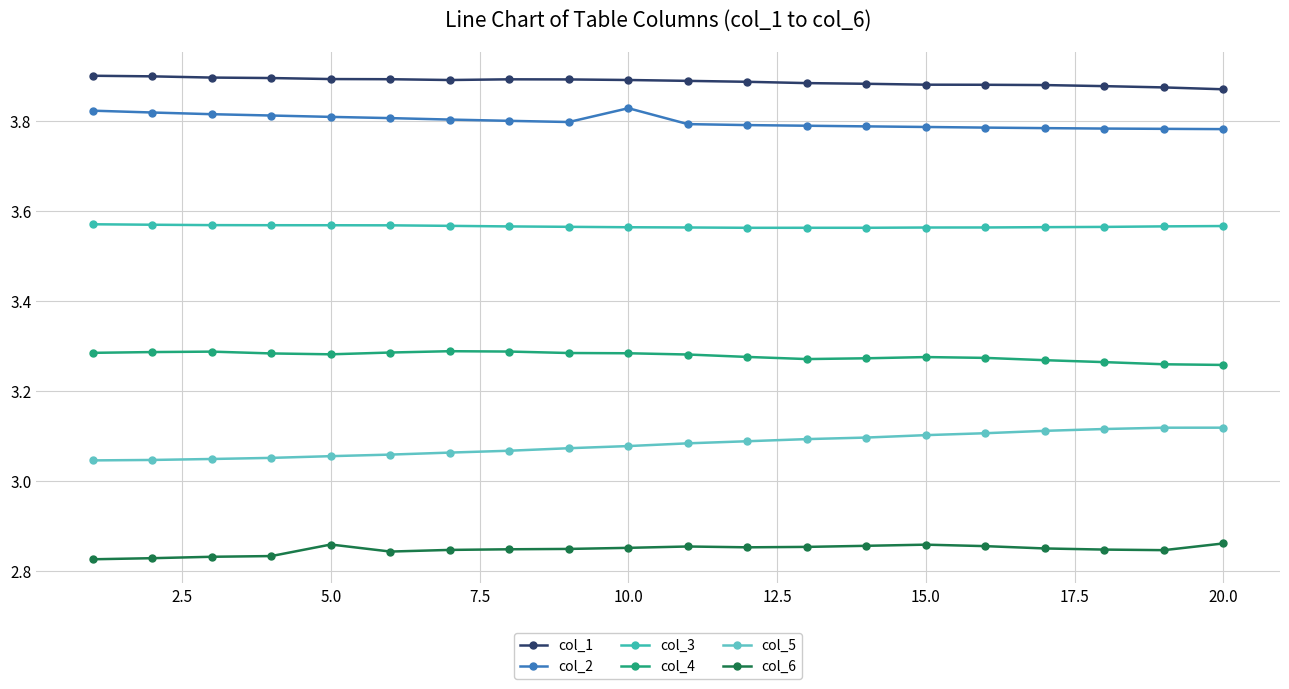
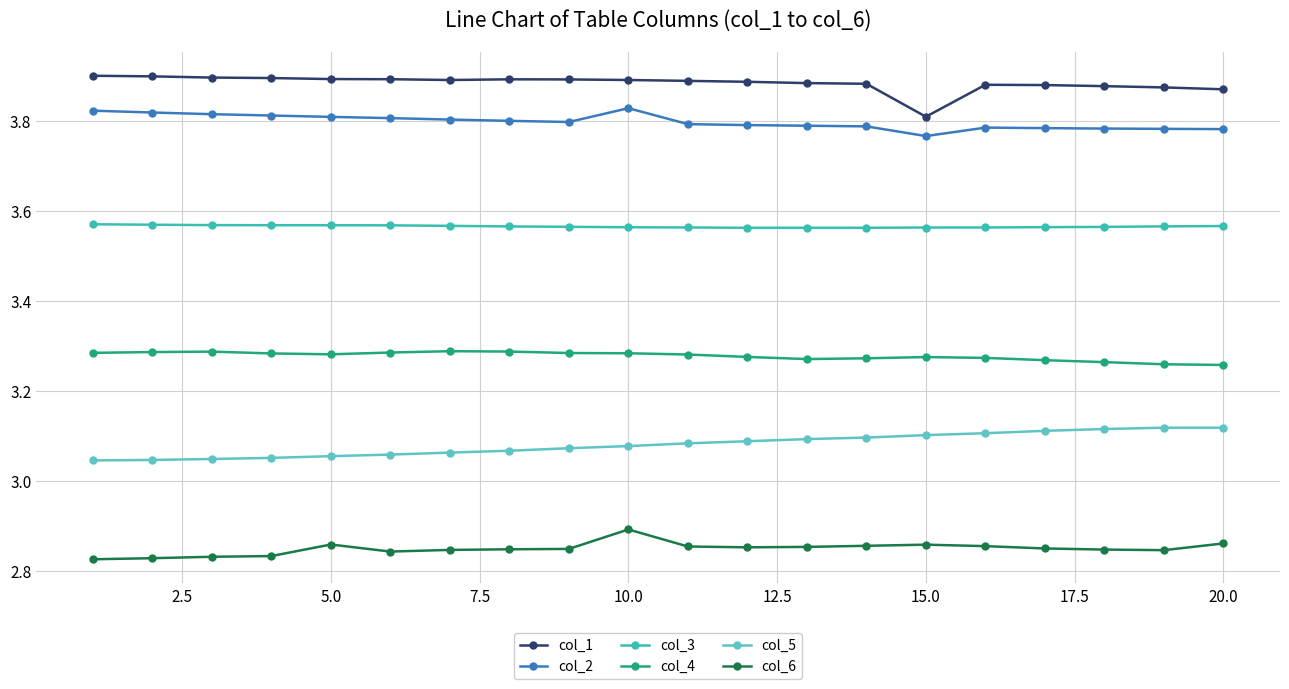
col_6, 10.0: 2.85 -> 2.89
col_1, 15.0: 3.88 -> 3.81
col_2, 15.0: 3.79 -> 3.77
